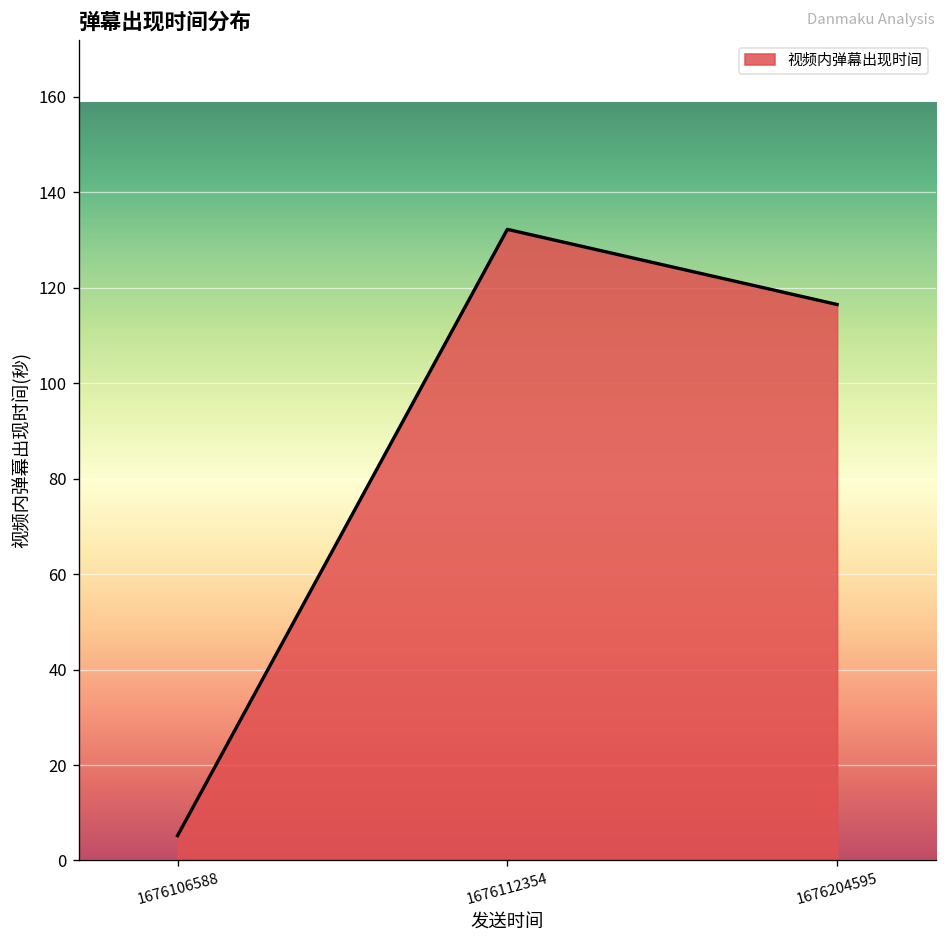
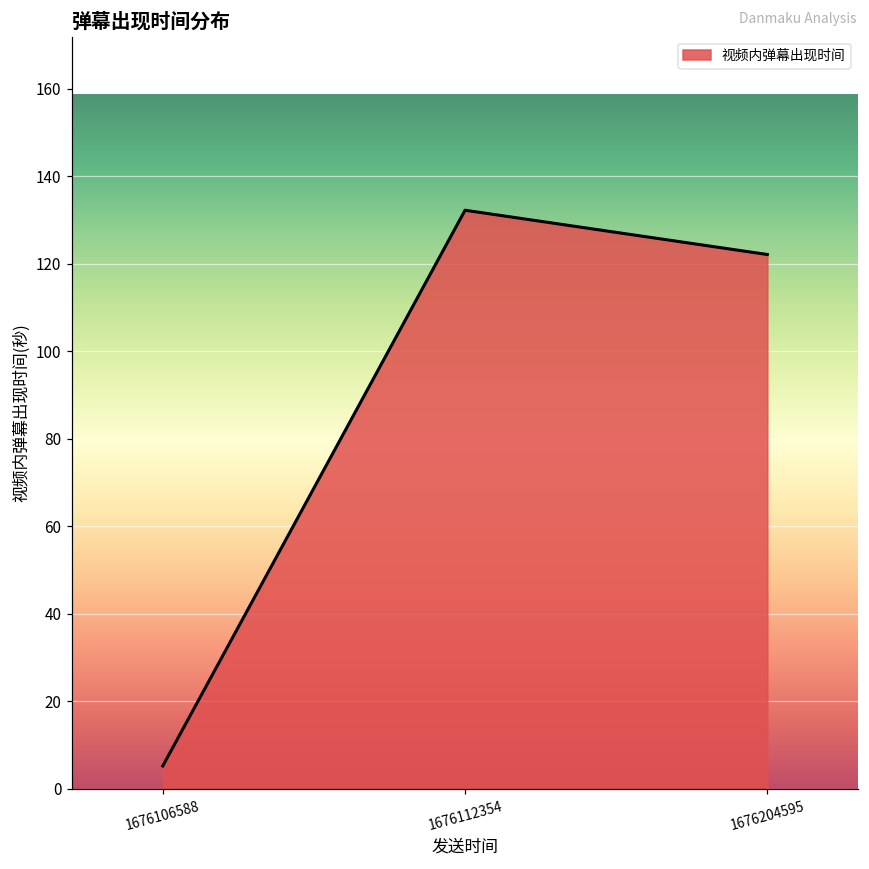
1676204595: 116 -> 122
